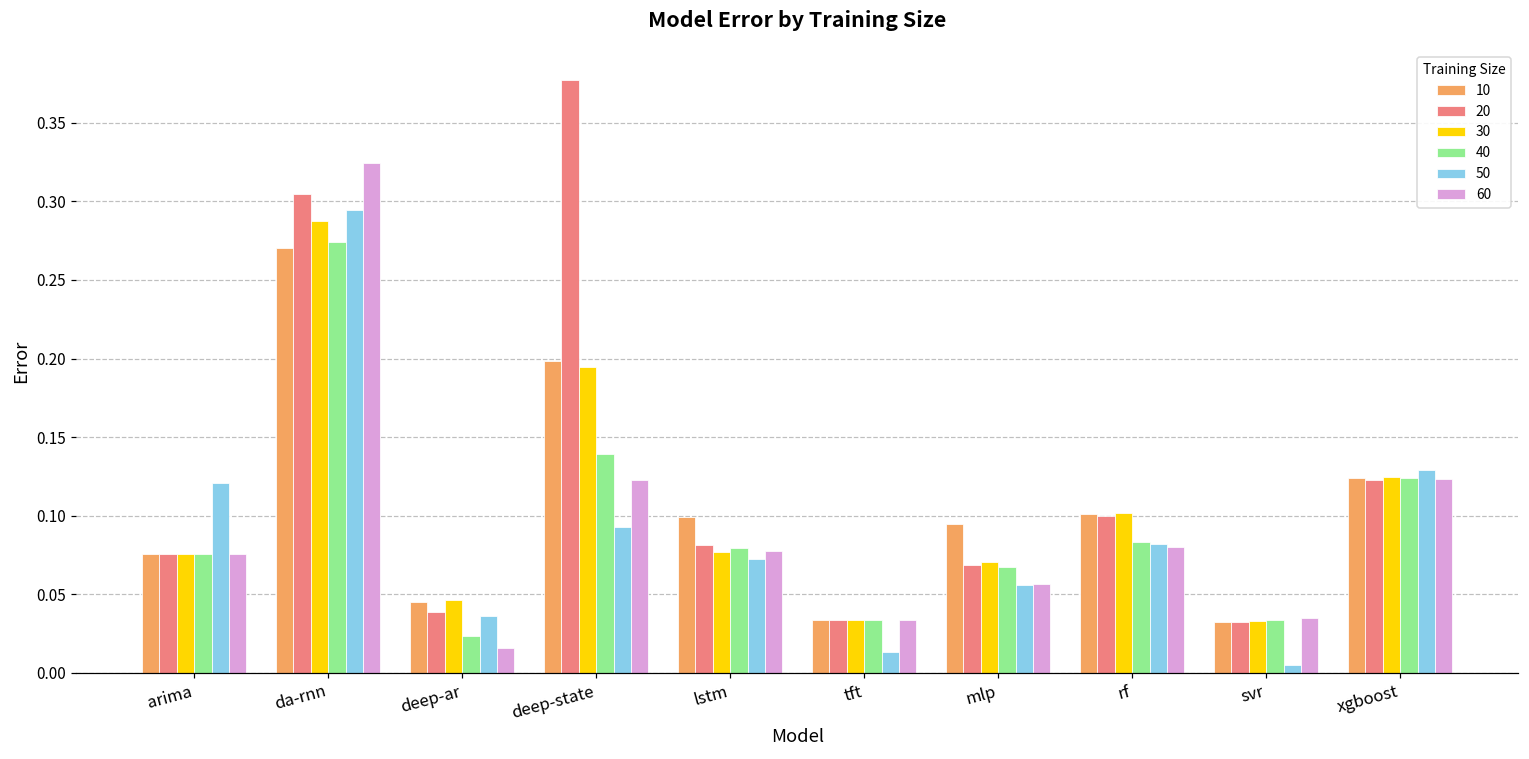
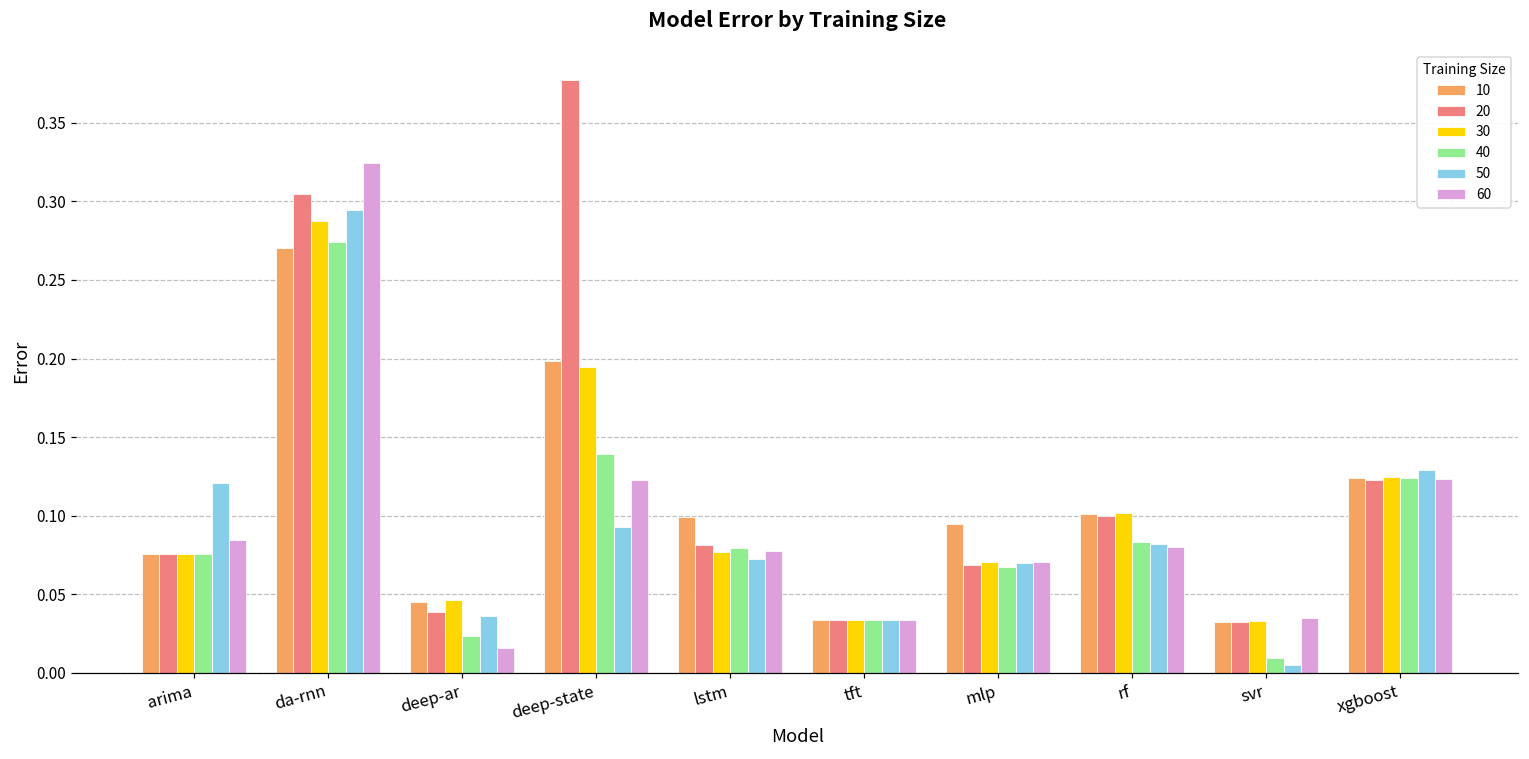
60, arima: 0.076 -> 0.084
50, tft: 0.013 -> 0.033
50, mlp: 0.056 -> 0.070
60, mlp: 0.056 -> 0.070
40, svr: 0.033 -> 0.009
